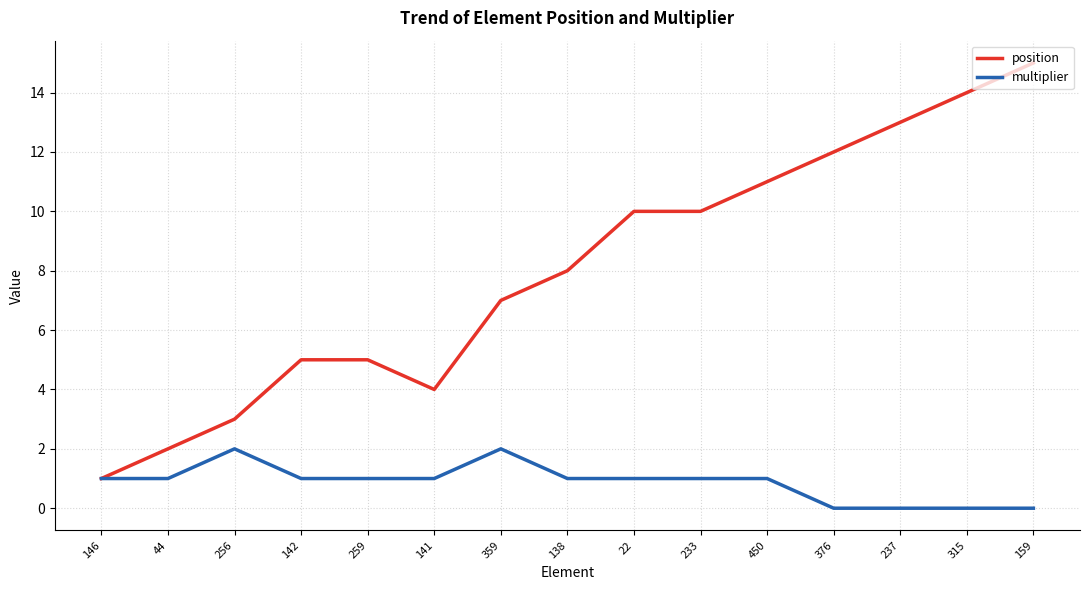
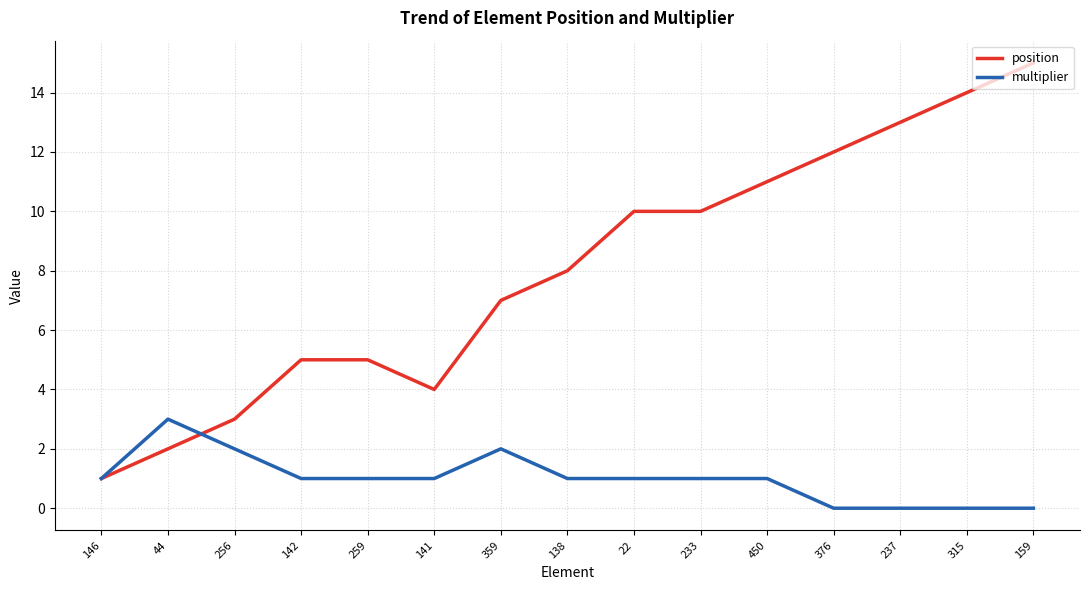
multiplier, 44: 1 -> 3
